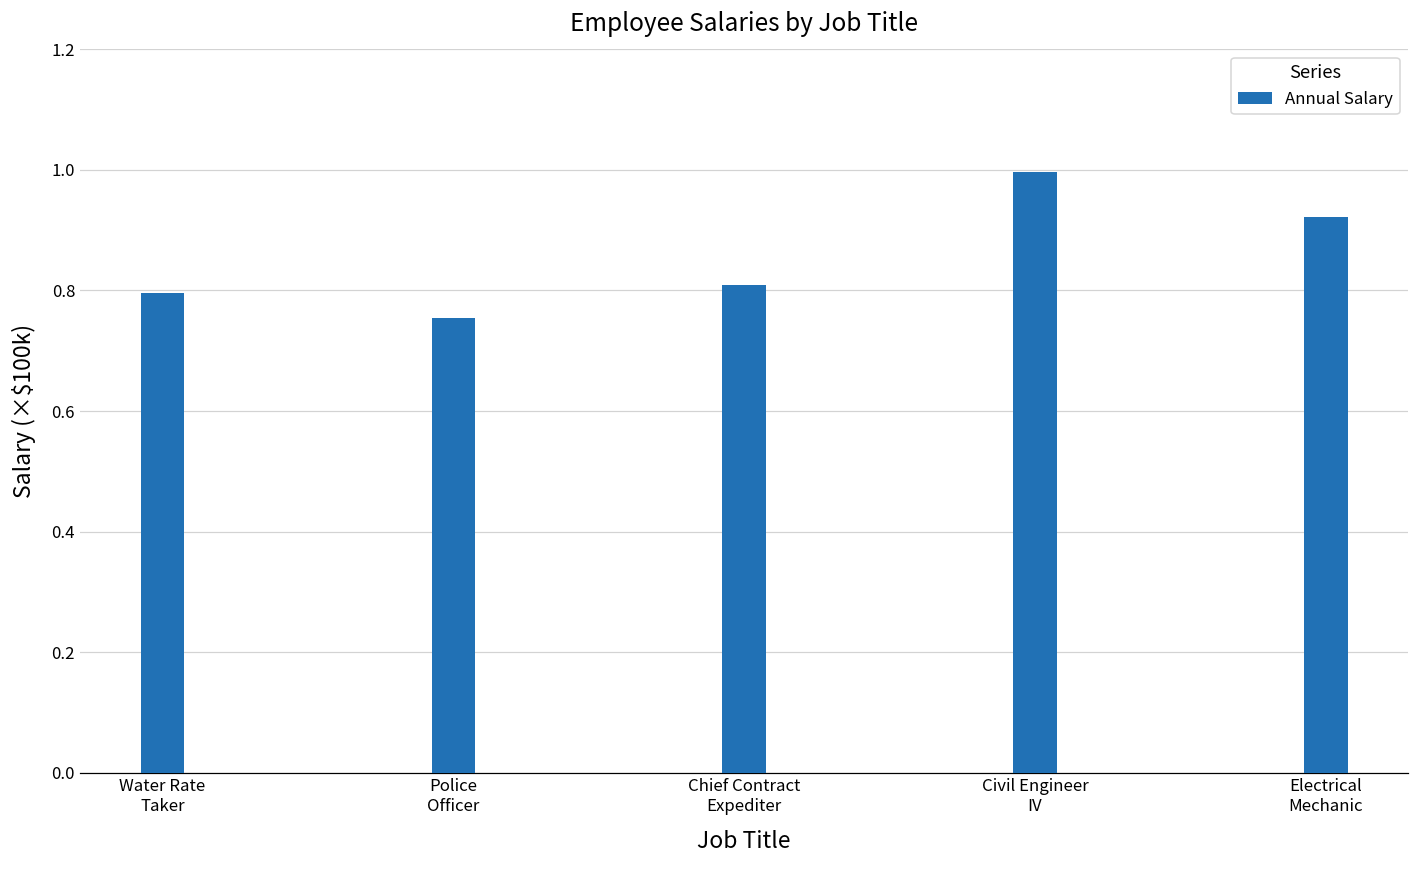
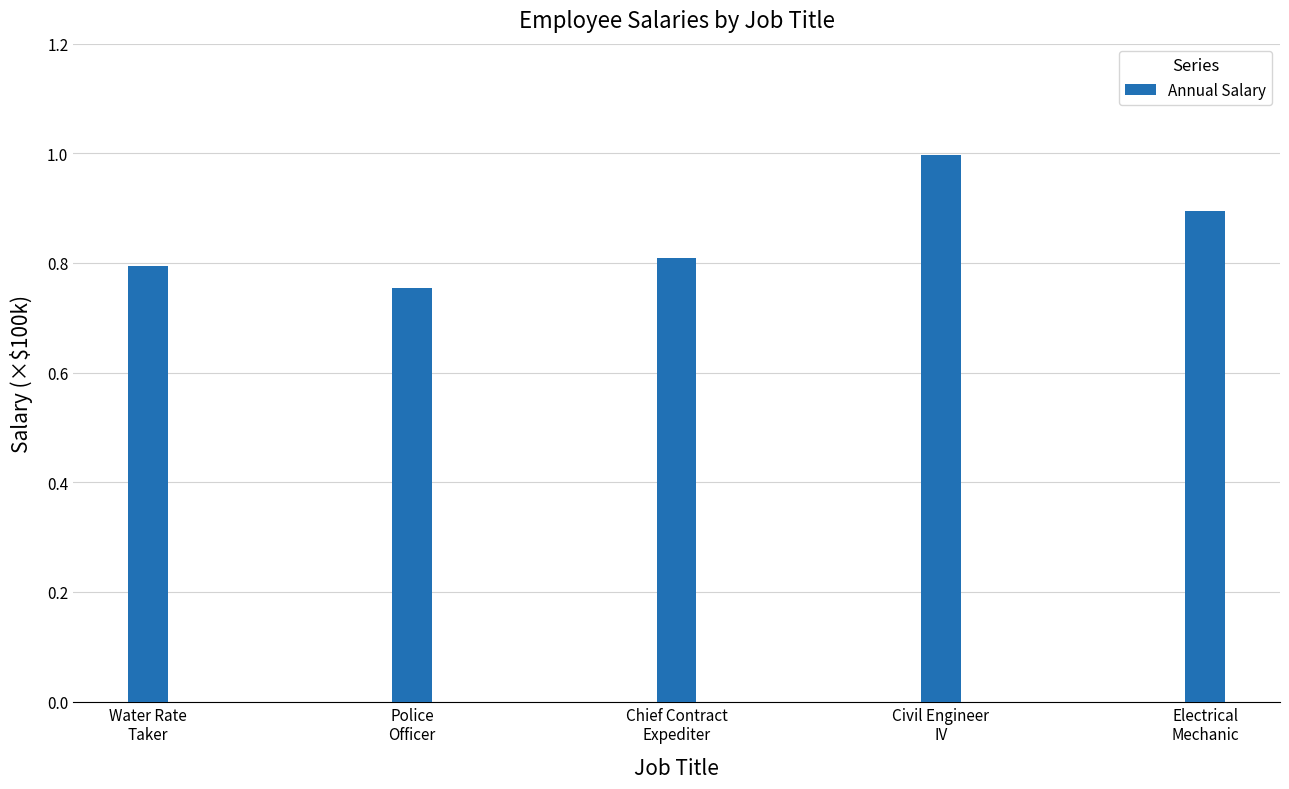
Electrical Mechanic: 0.92 -> 0.89
